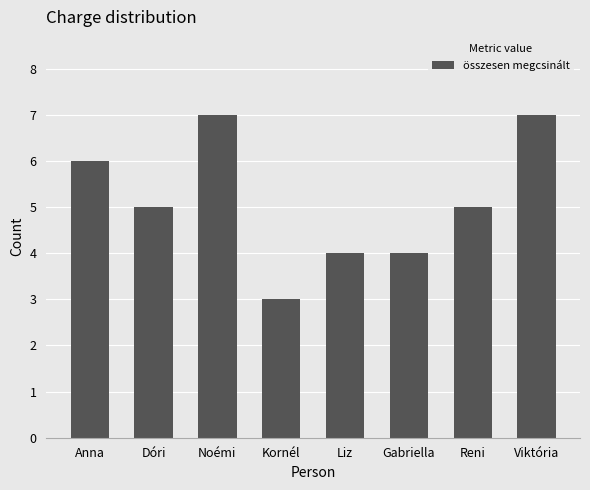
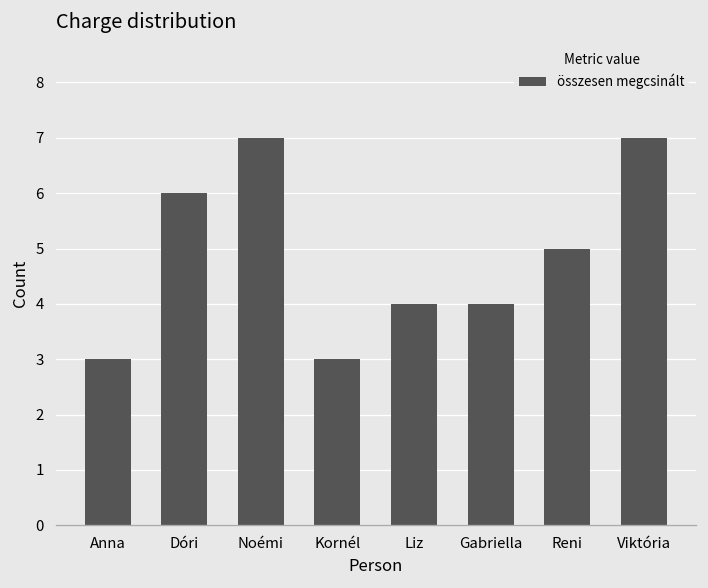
Anna: 6 -> 3
Dóri: 5 -> 6
